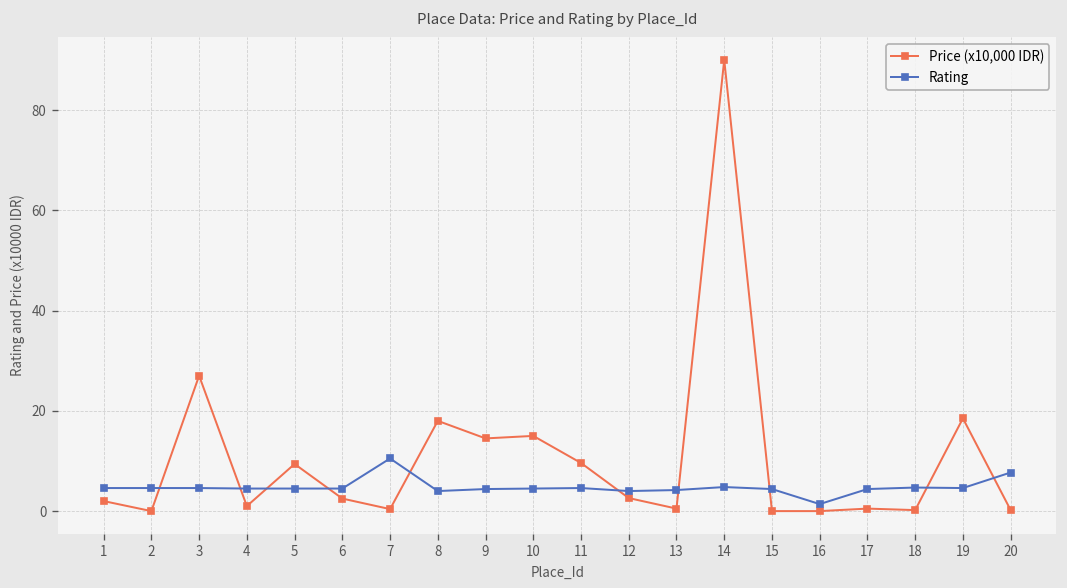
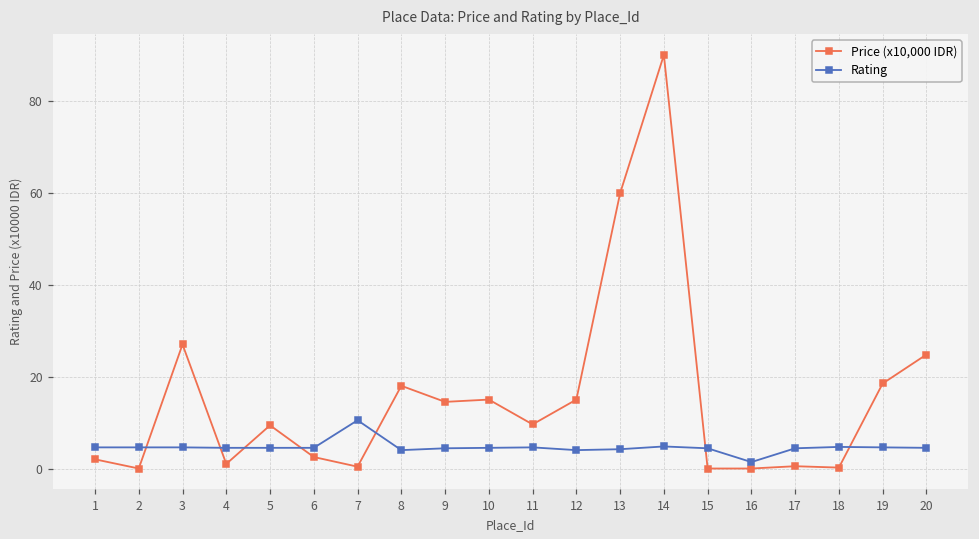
Price (x10,000 IDR), 12: 3 -> 15
Price (x10,000 IDR), 13: 1 -> 60
Price (x10,000 IDR), 20: 0 -> 25
Rating, 20: 8 -> 5
